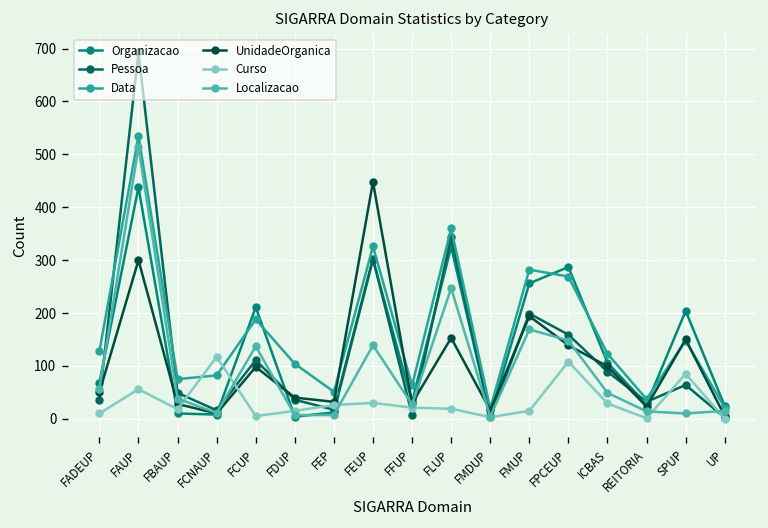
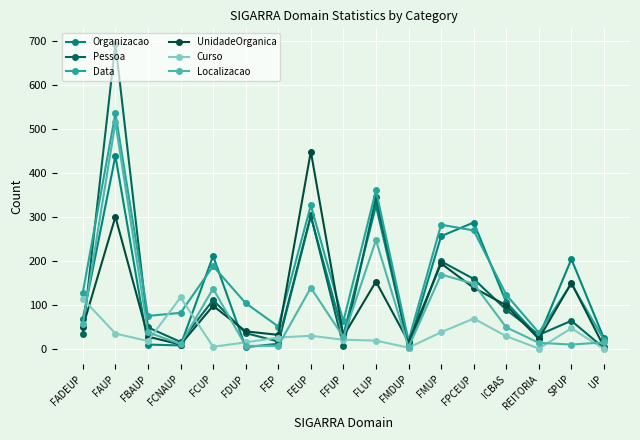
Curso, FADEUP: 10 -> 110
Curso, FAUP: 60 -> 40
Curso, FMUP: 20 -> 40
Curso, FPCEUP: 110 -> 70
Curso, SPUP: 90 -> 50
